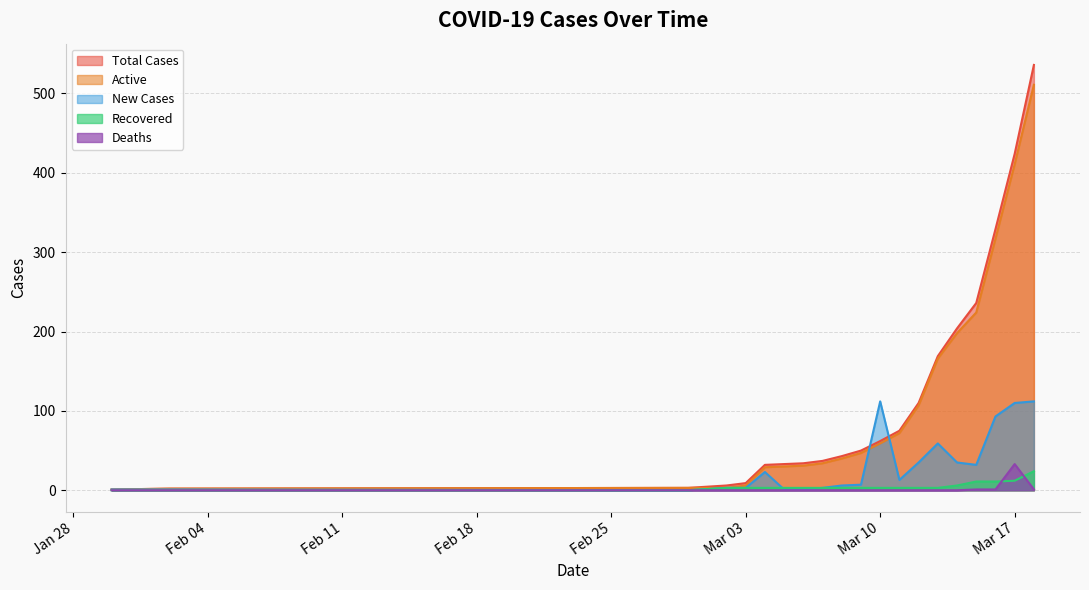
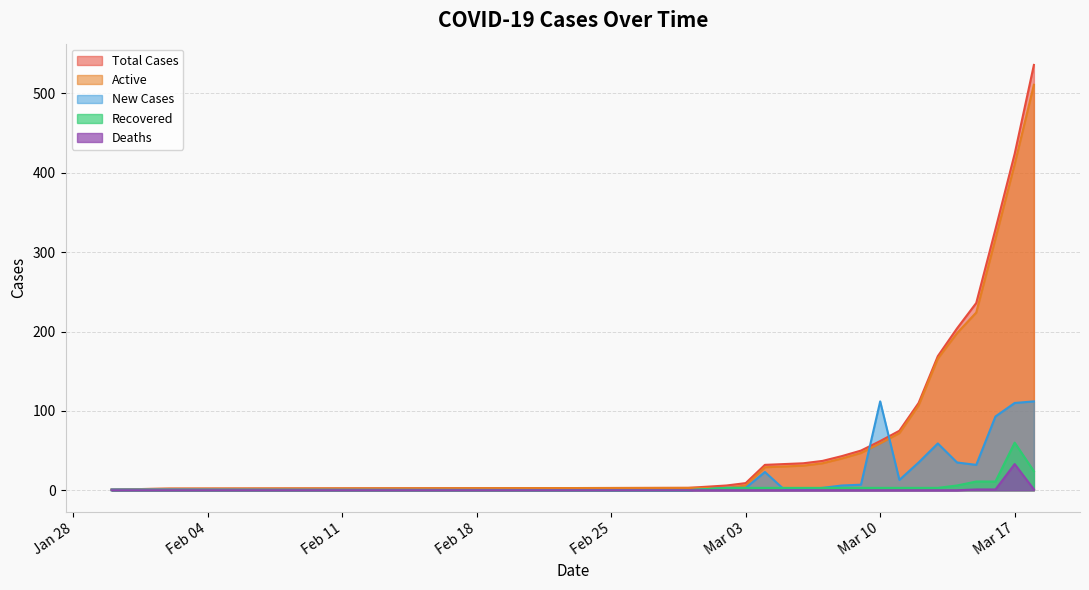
Recovered, Mar 17: 10 -> 60
